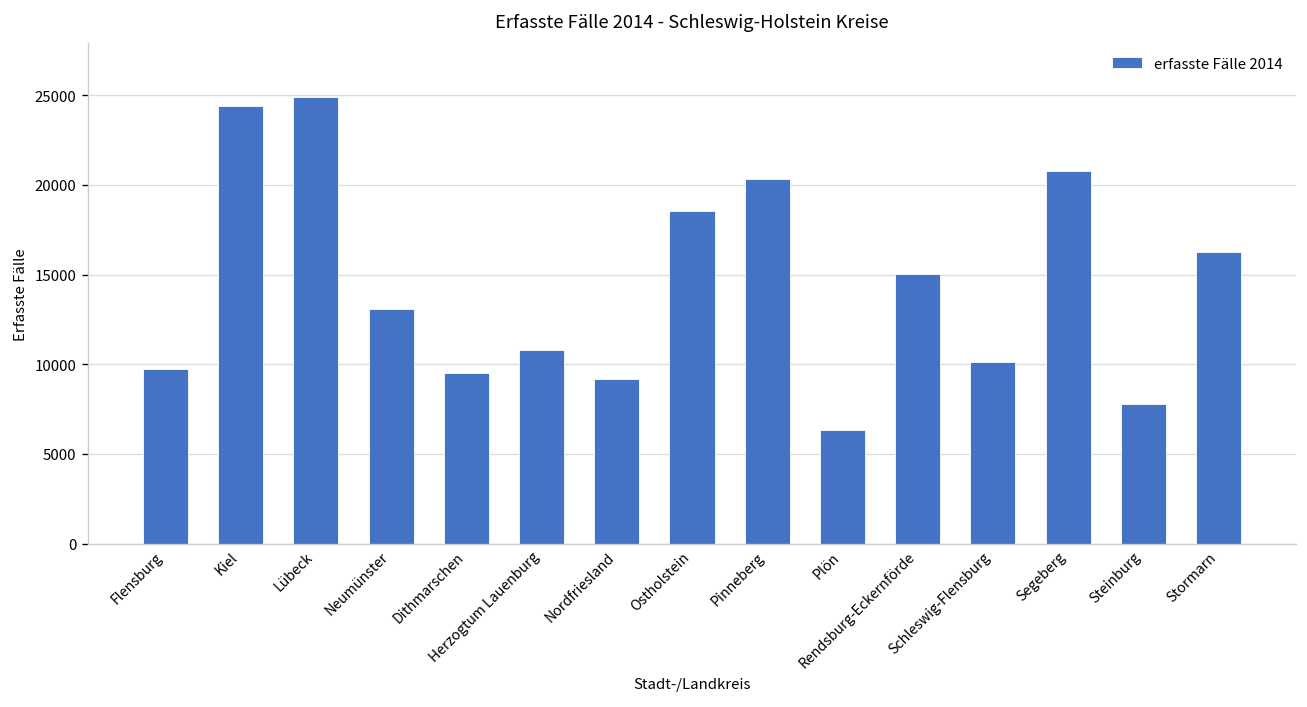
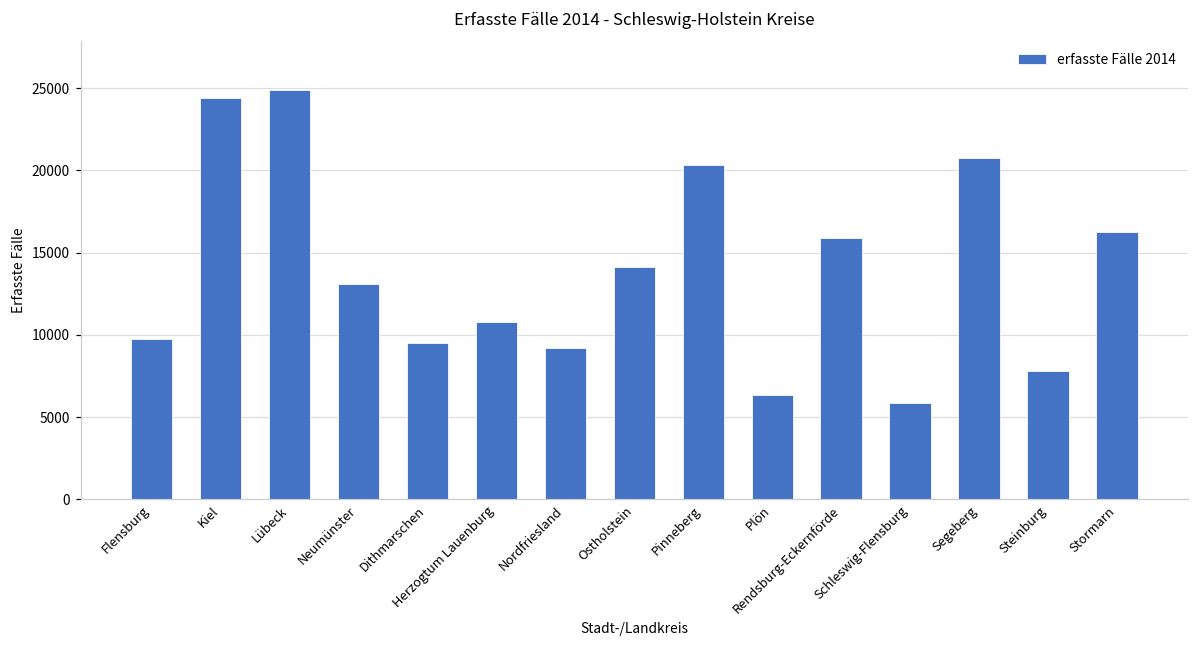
Ostholstein: 18500 -> 14100
Rendsburg-Eckernförde: 15000 -> 15900
Schleswig-Flensburg: 10100 -> 5900
